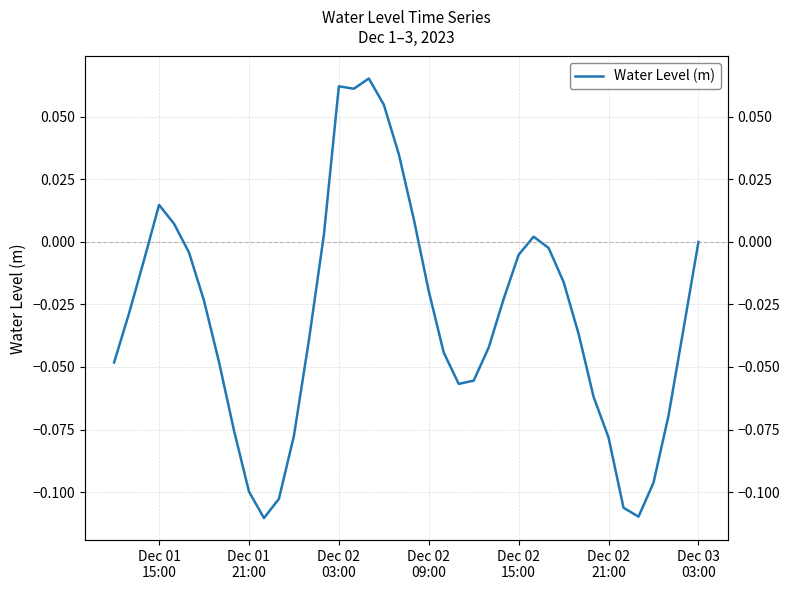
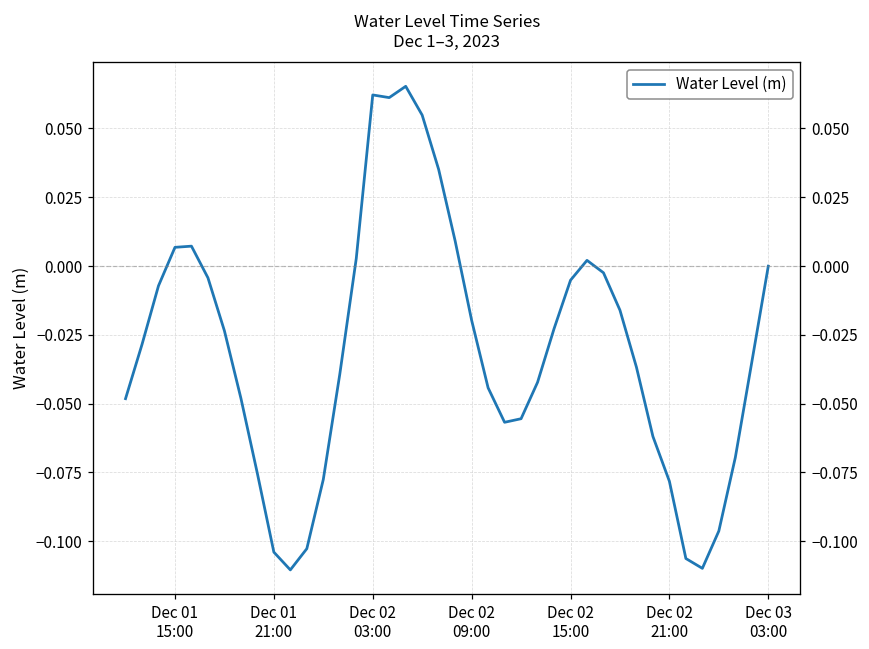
Dec 01 15:00: 0.015 -> 0.007
Dec 01 21:00: -0.100 -> -0.104
